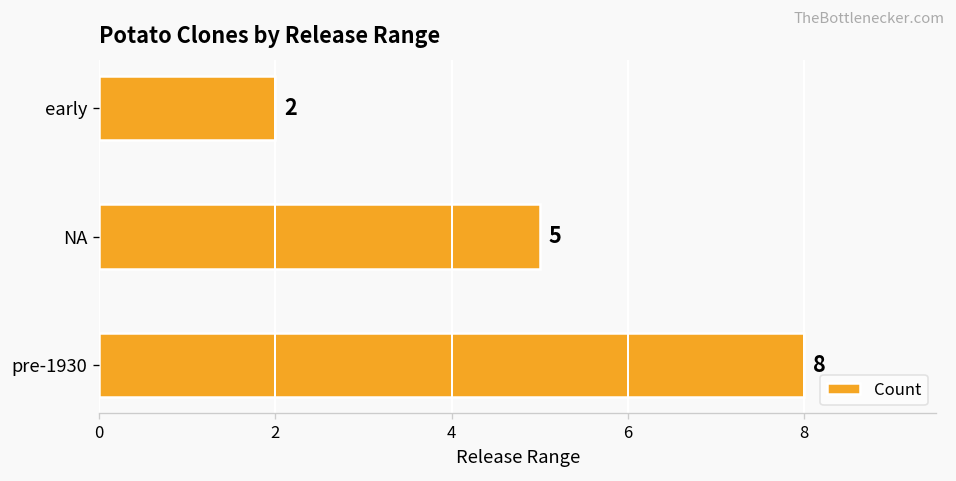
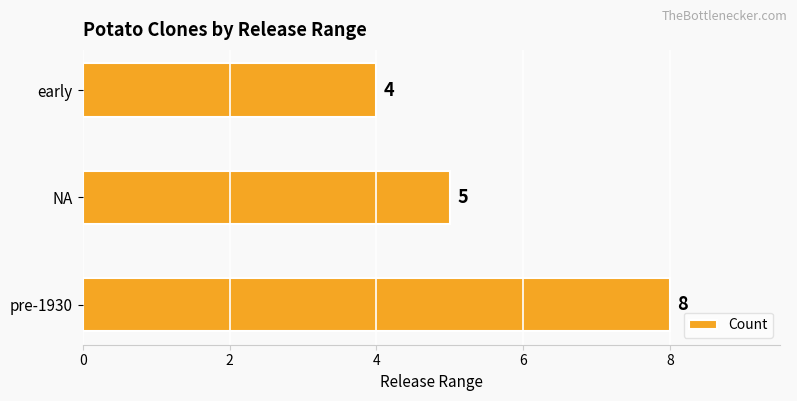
early: 2 -> 4
